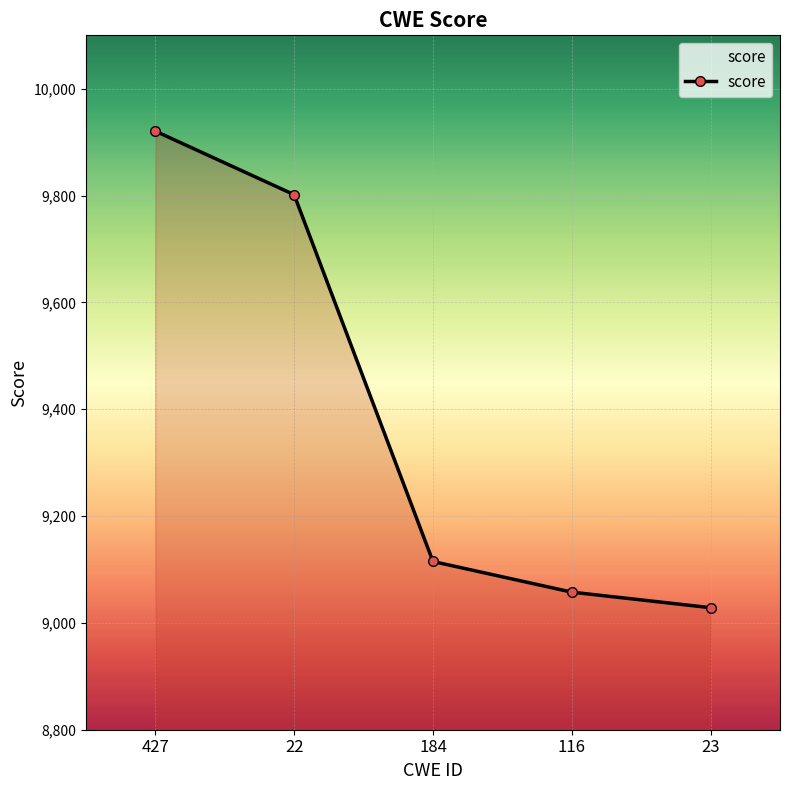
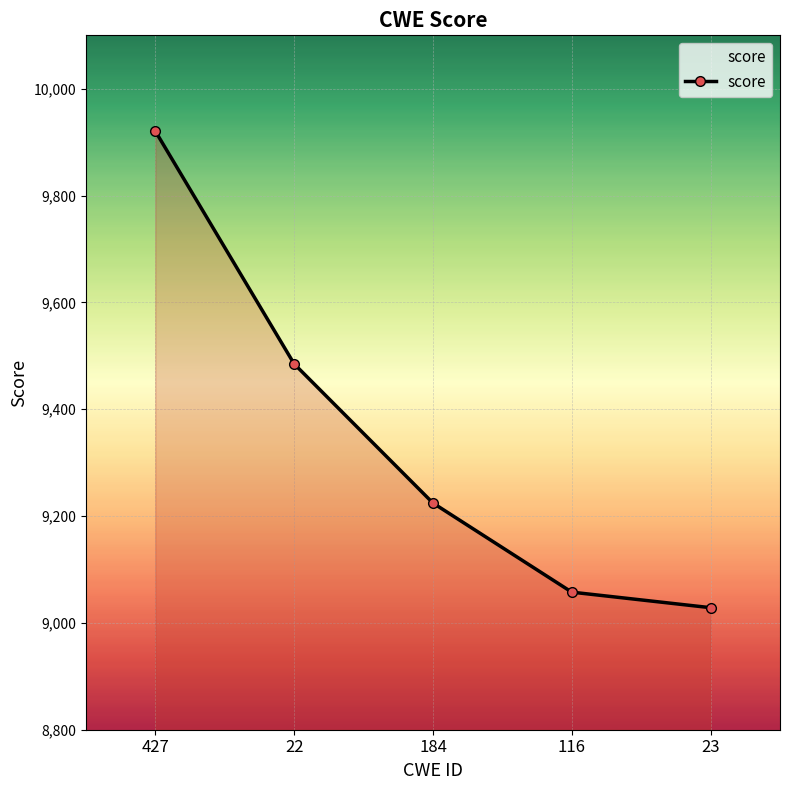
22: 9,800 -> 9,480
184: 9,110 -> 9,220
